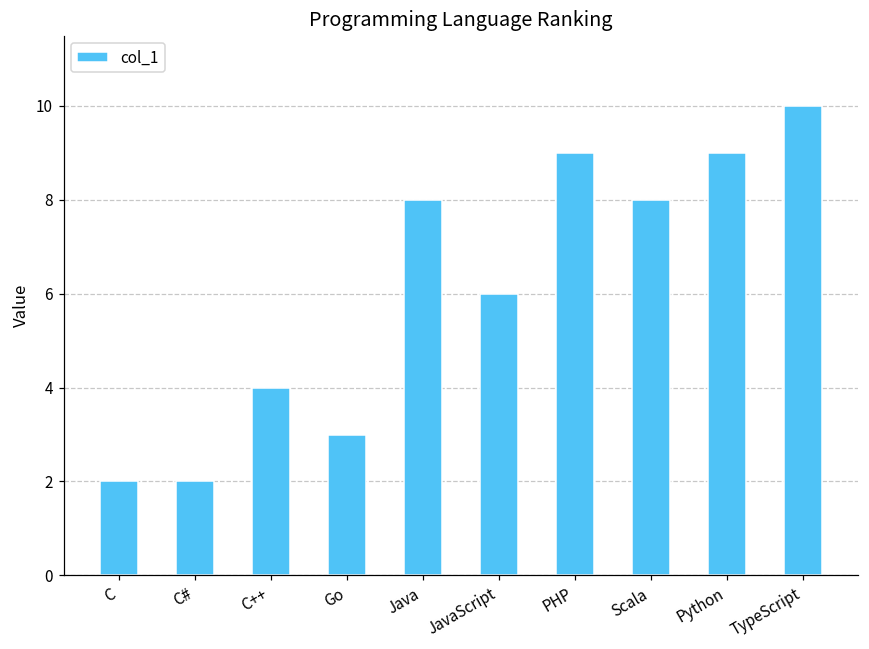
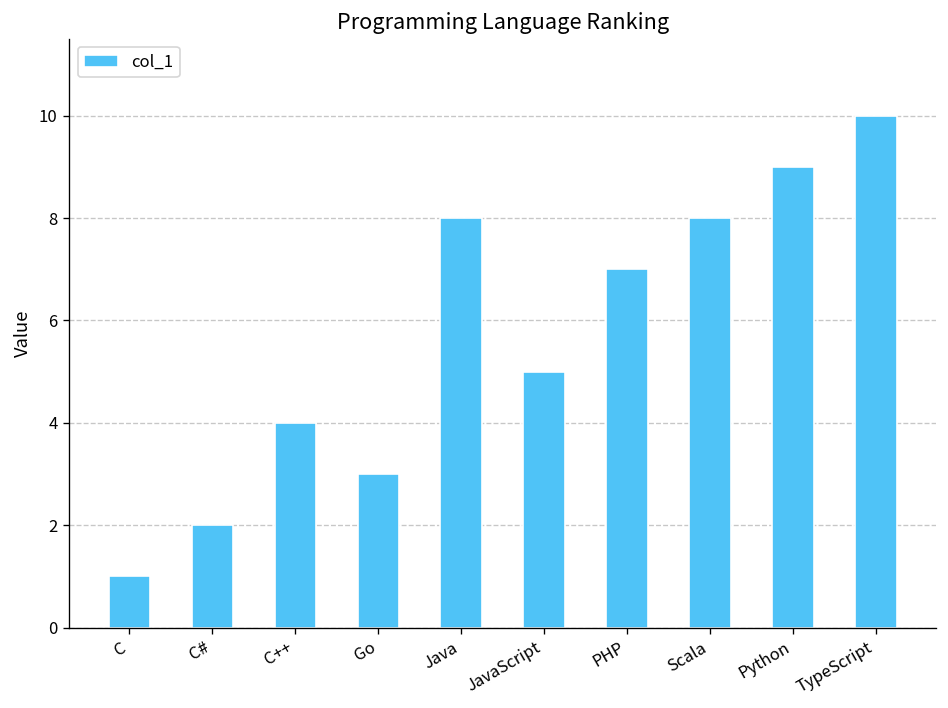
C: 2 -> 1
JavaScript: 6 -> 5
PHP: 9 -> 7
